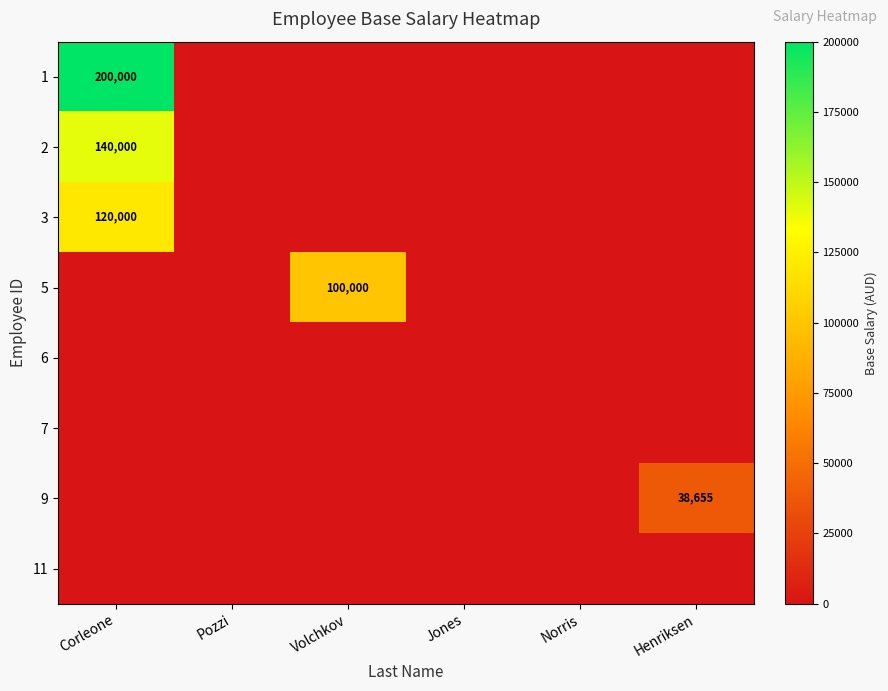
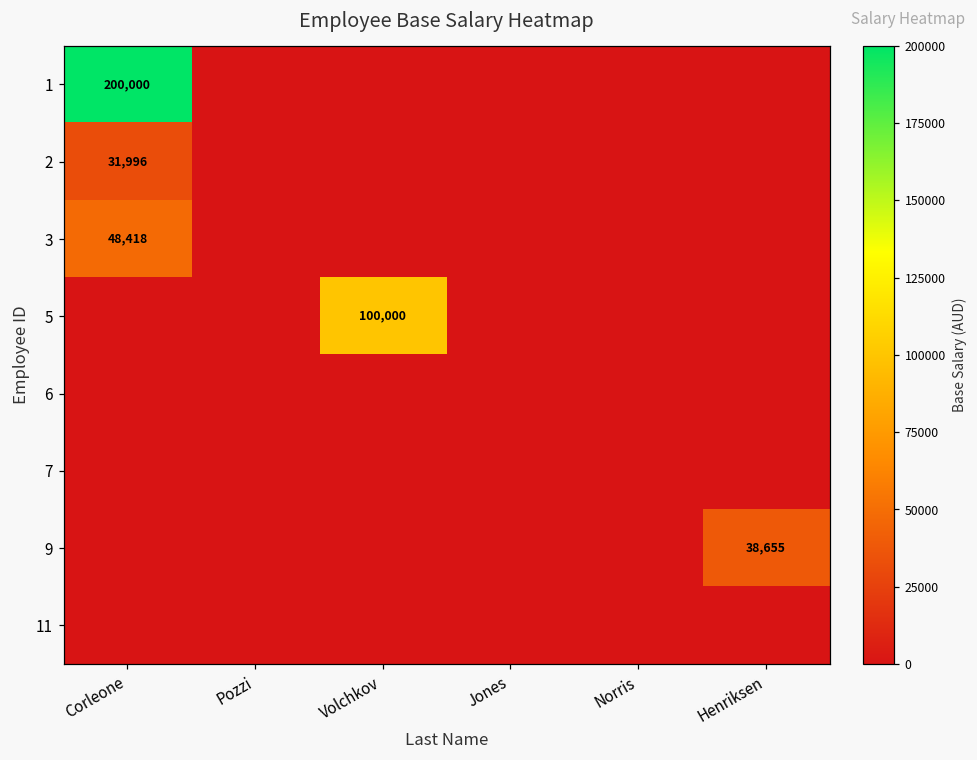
2, Corleone: 140,000 -> 31,996
3, Corleone: 120,000 -> 48,418
